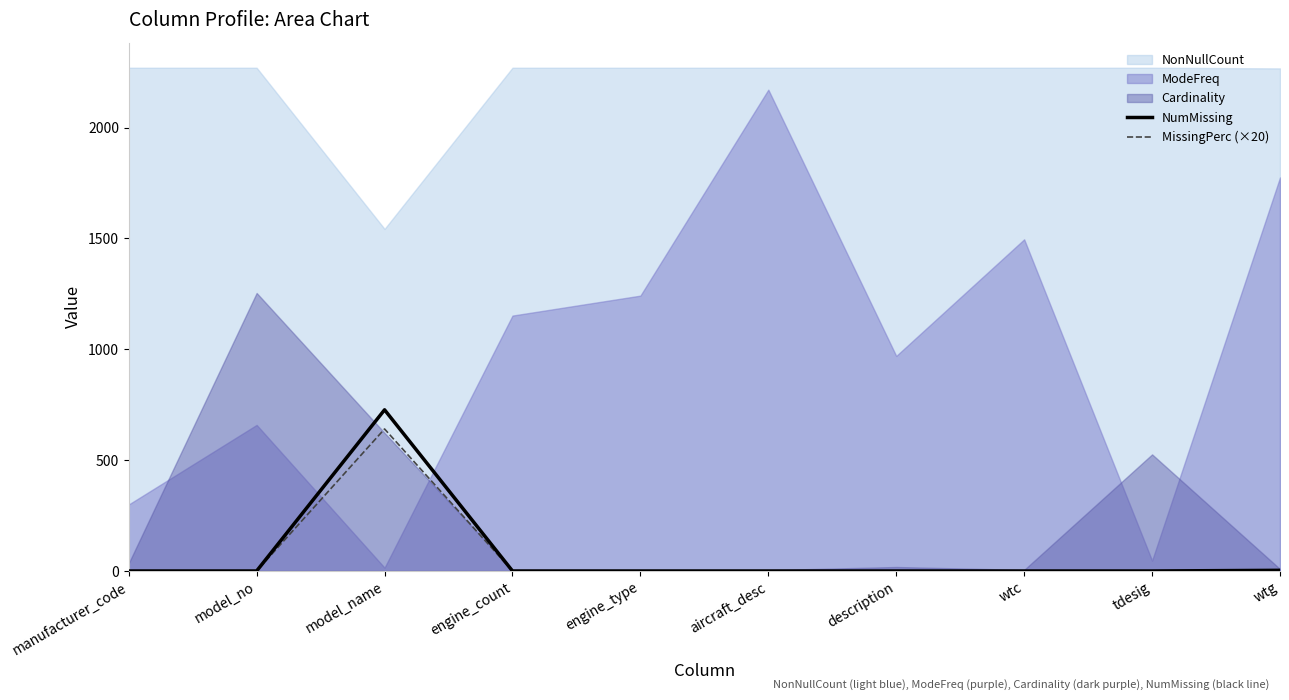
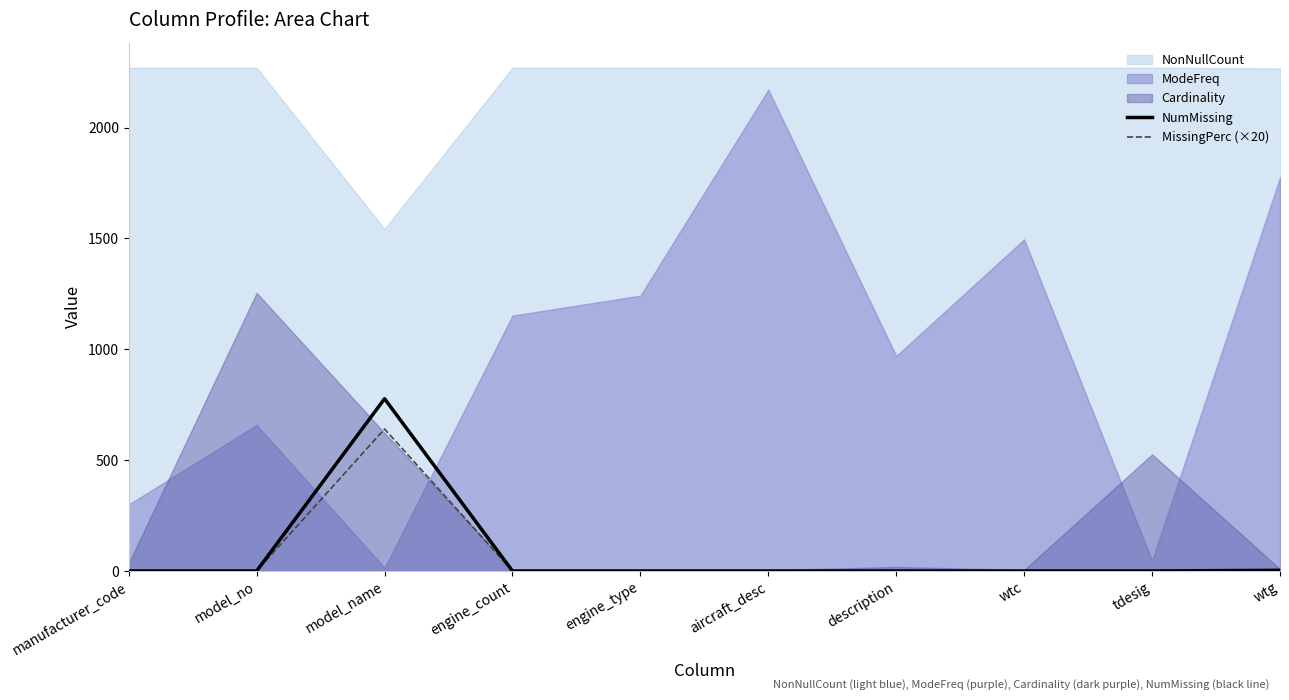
NumMissing, model_name: 730 -> 780
